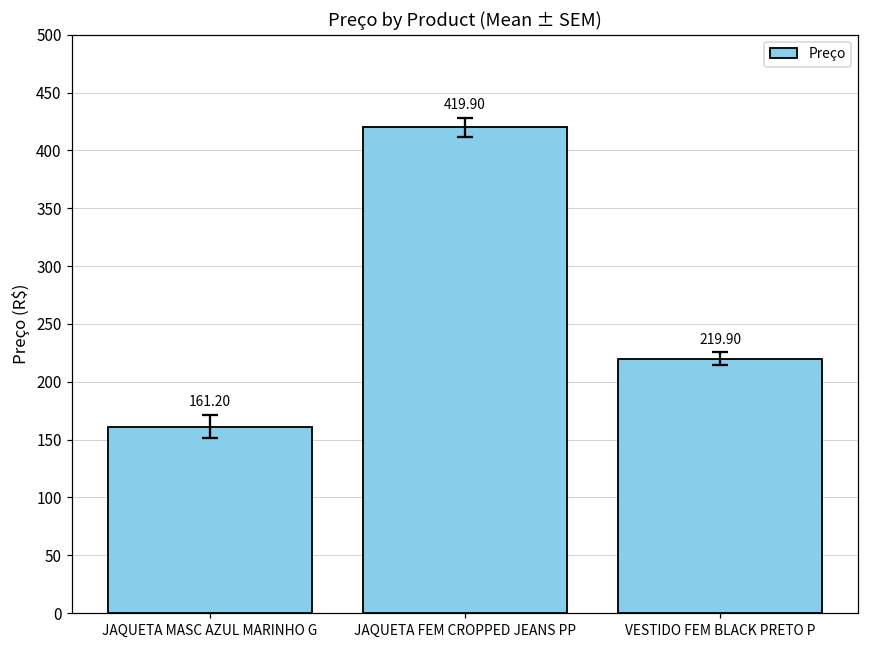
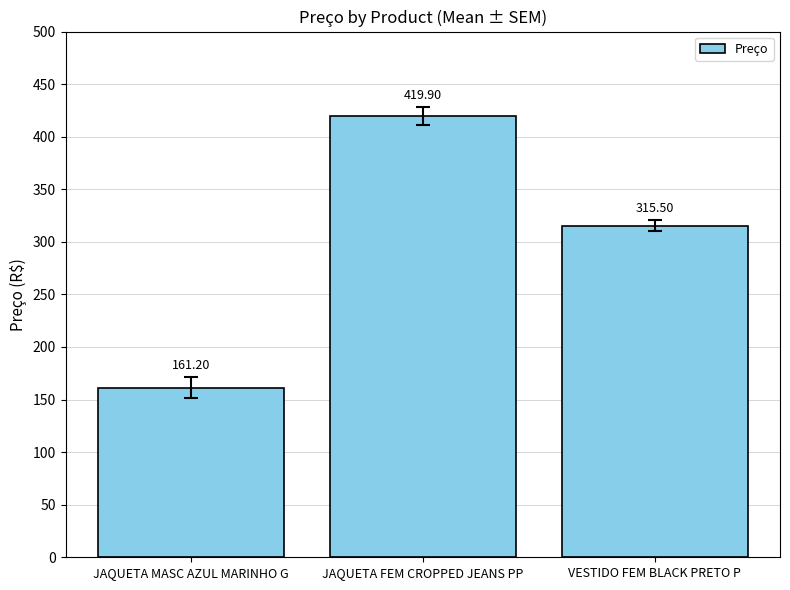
Preço, VESTIDO FEM BLACK PRETO P: 219.90 -> 315.50
